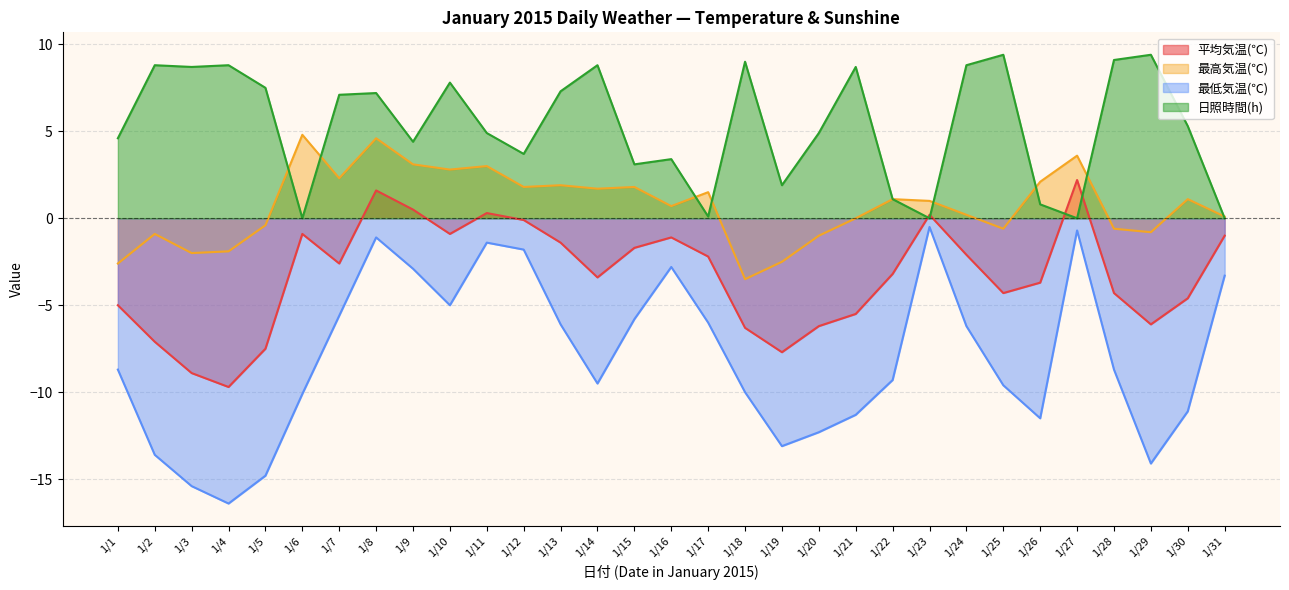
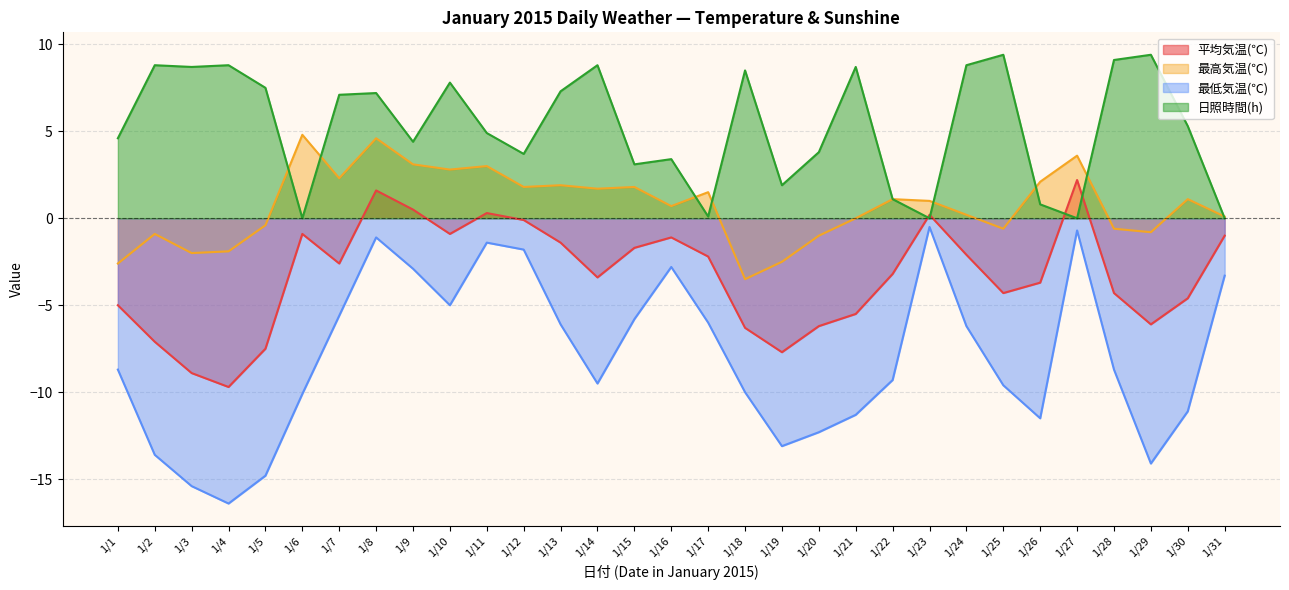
日照時間(h), 1/18: 9.0 -> 8.5
日照時間(h), 1/20: 4.9 -> 3.8
